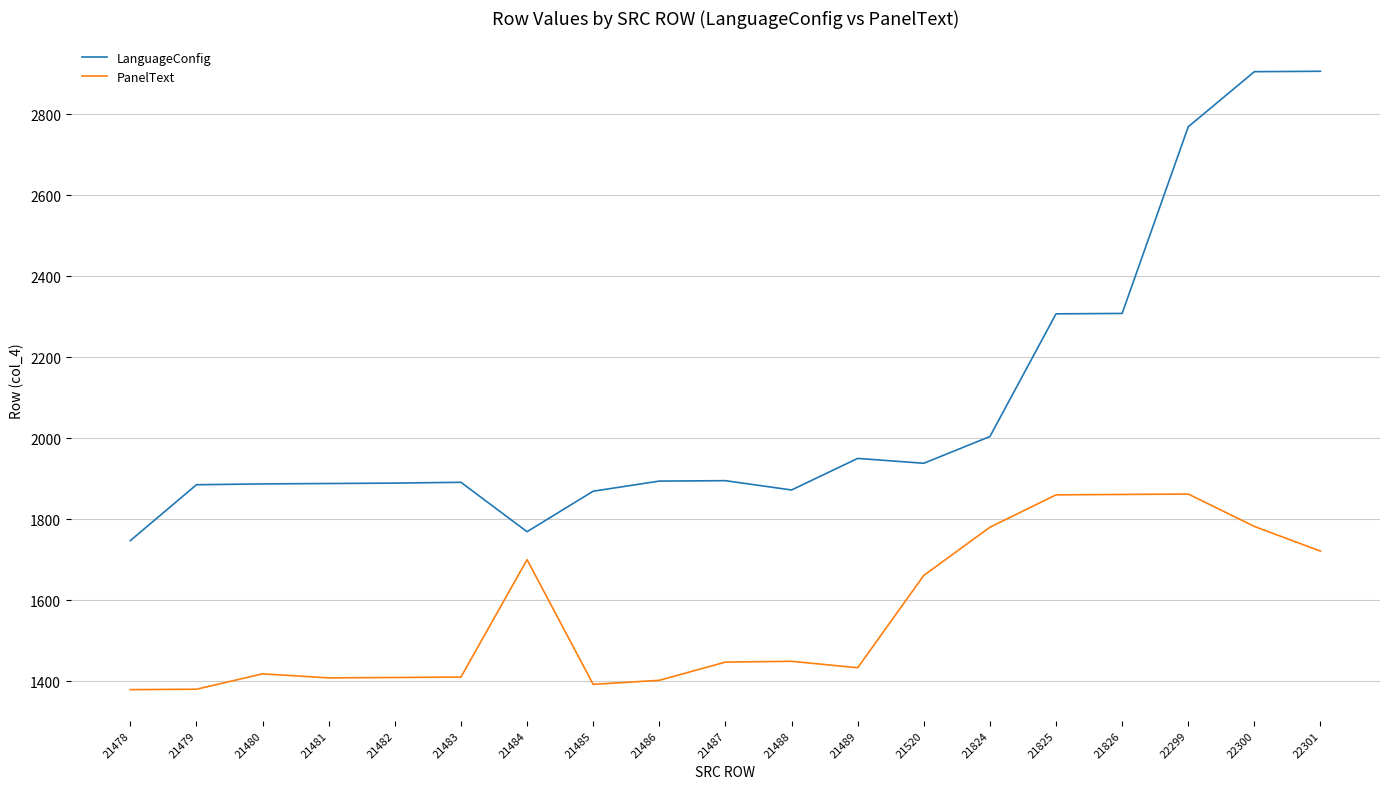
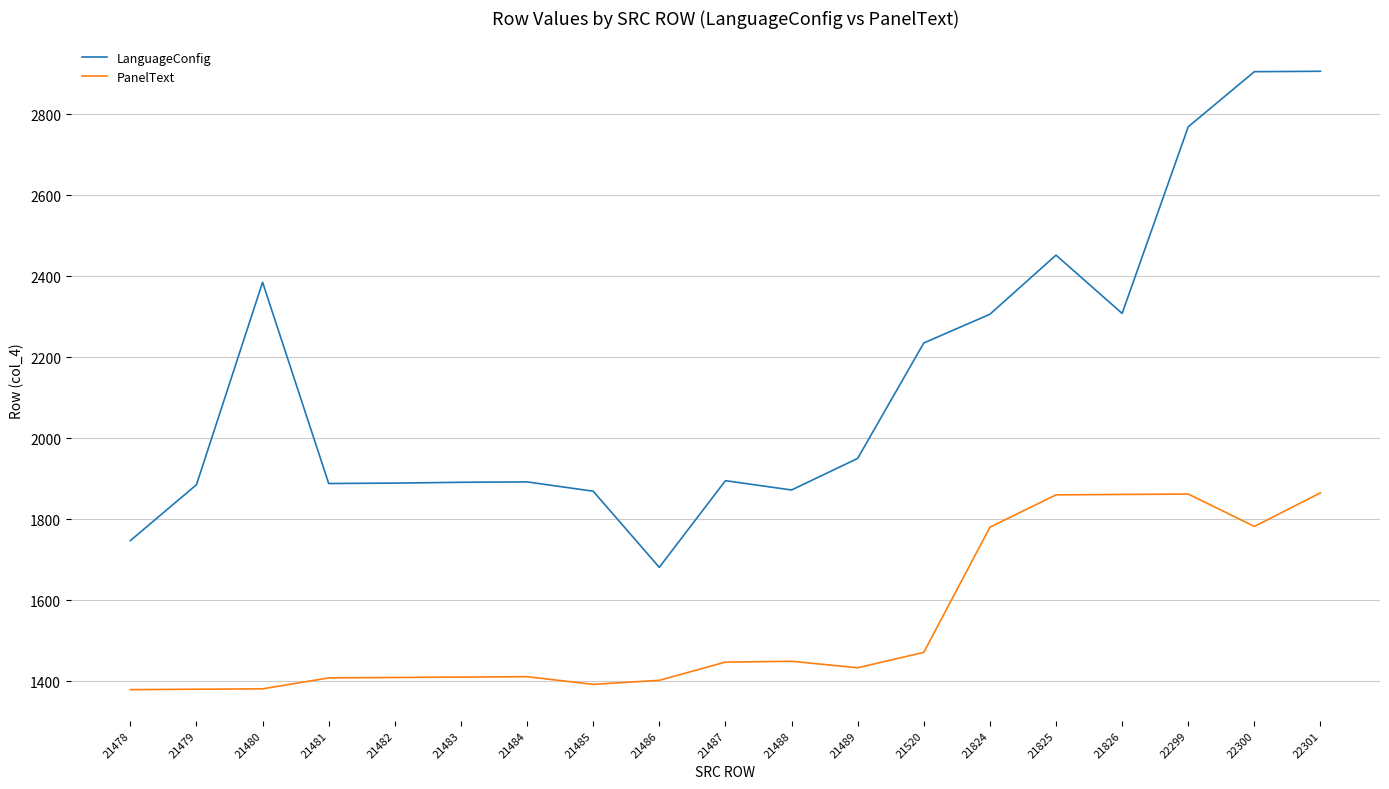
LanguageConfig, 21480: 1890 -> 2390
PanelText, 21480: 1420 -> 1380
LanguageConfig, 21484: 1770 -> 1890
PanelText, 21484: 1700 -> 1410
LanguageConfig, 21486: 1890 -> 1680
LanguageConfig, 21520: 1940 -> 2240
PanelText, 21520: 1660 -> 1470
LanguageConfig, 21824: 2000 -> 2310
LanguageConfig, 21825: 2310 -> 2450
PanelText, 22301: 1720 -> 1870
